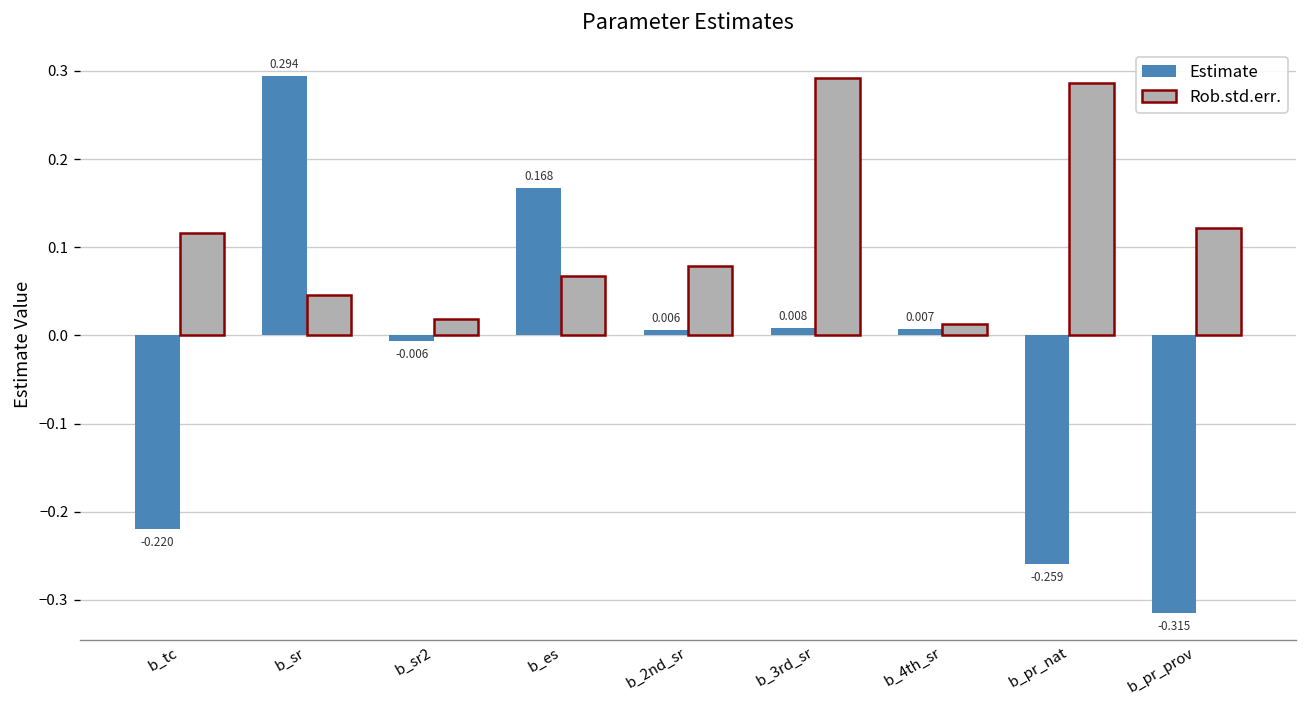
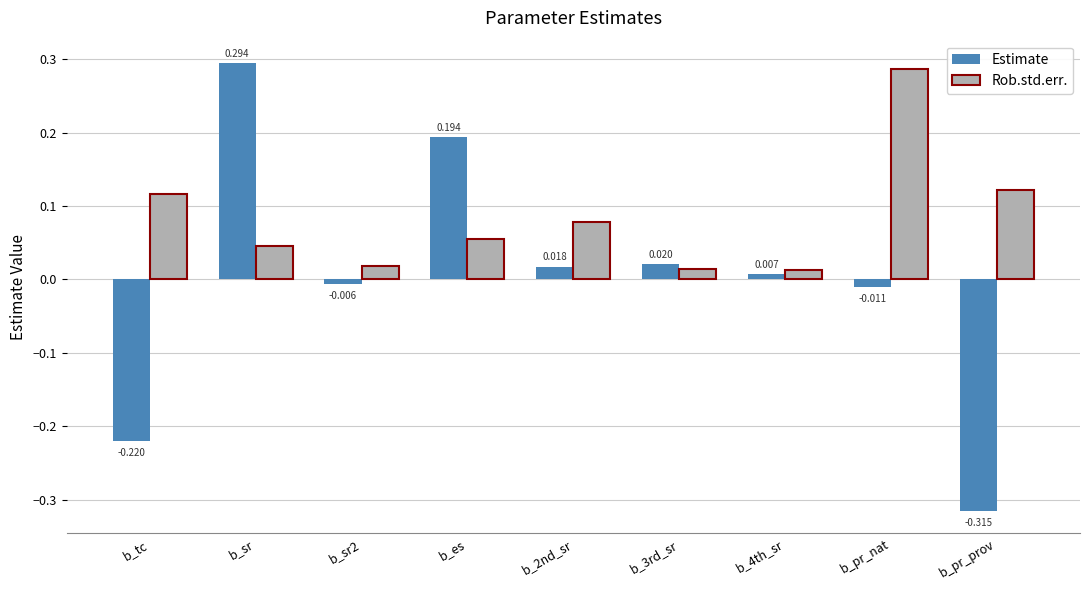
Estimate, b_es: 0.168 -> 0.194
Rob.std.err., b_es: 0.07 -> 0.06
Estimate, b_2nd_sr: 0.006 -> 0.018
Estimate, b_3rd_sr: 0.008 -> 0.020
Rob.std.err., b_3rd_sr: 0.29 -> 0.01
Estimate, b_pr_nat: -0.259 -> -0.011
